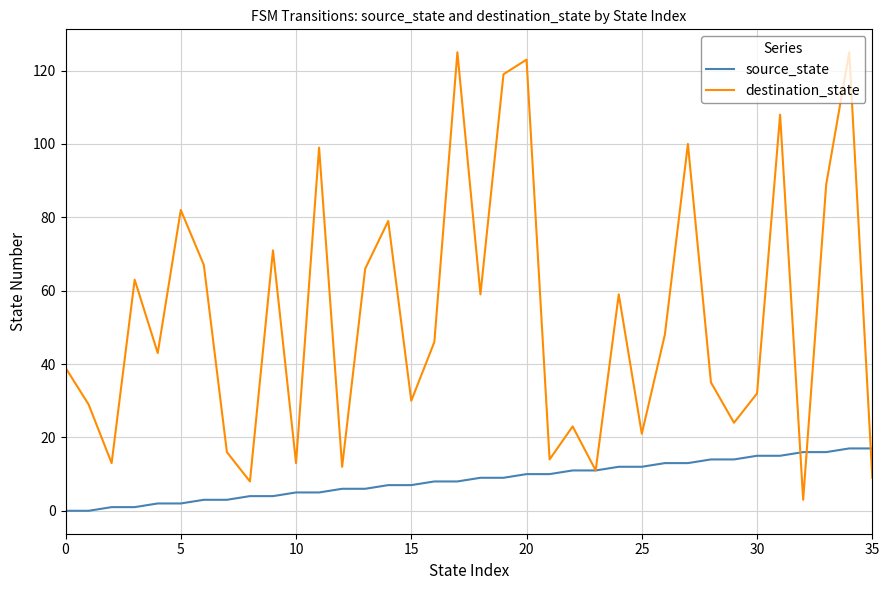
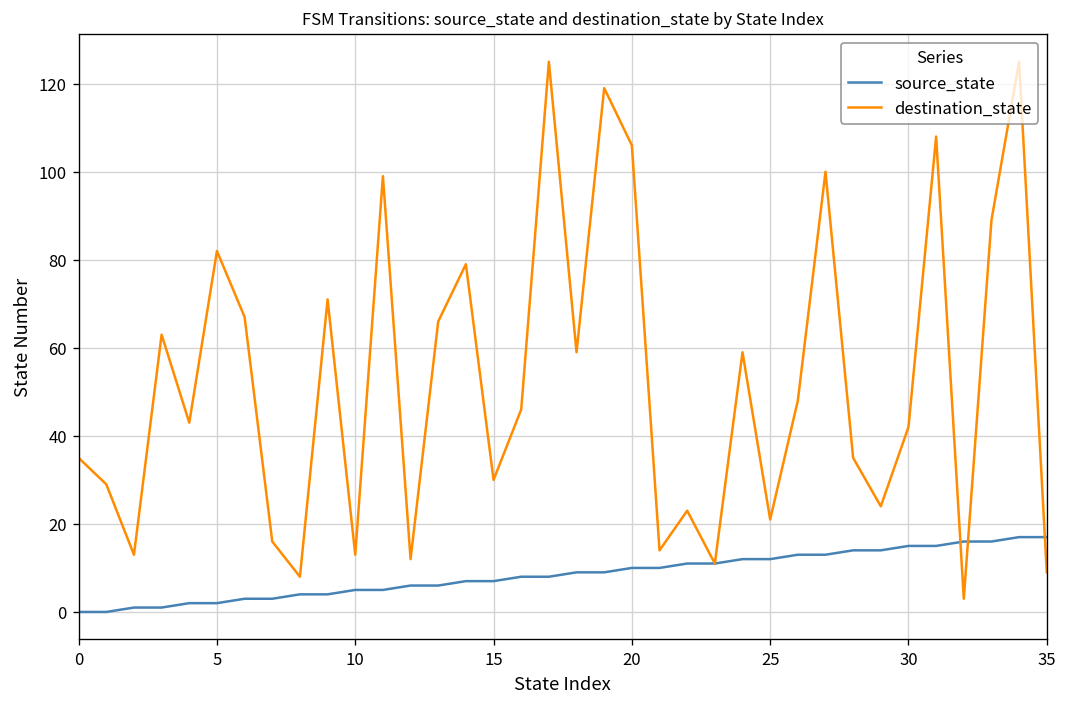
destination_state, 0: 39 -> 35
destination_state, 20: 123 -> 106
destination_state, 30: 32 -> 42
